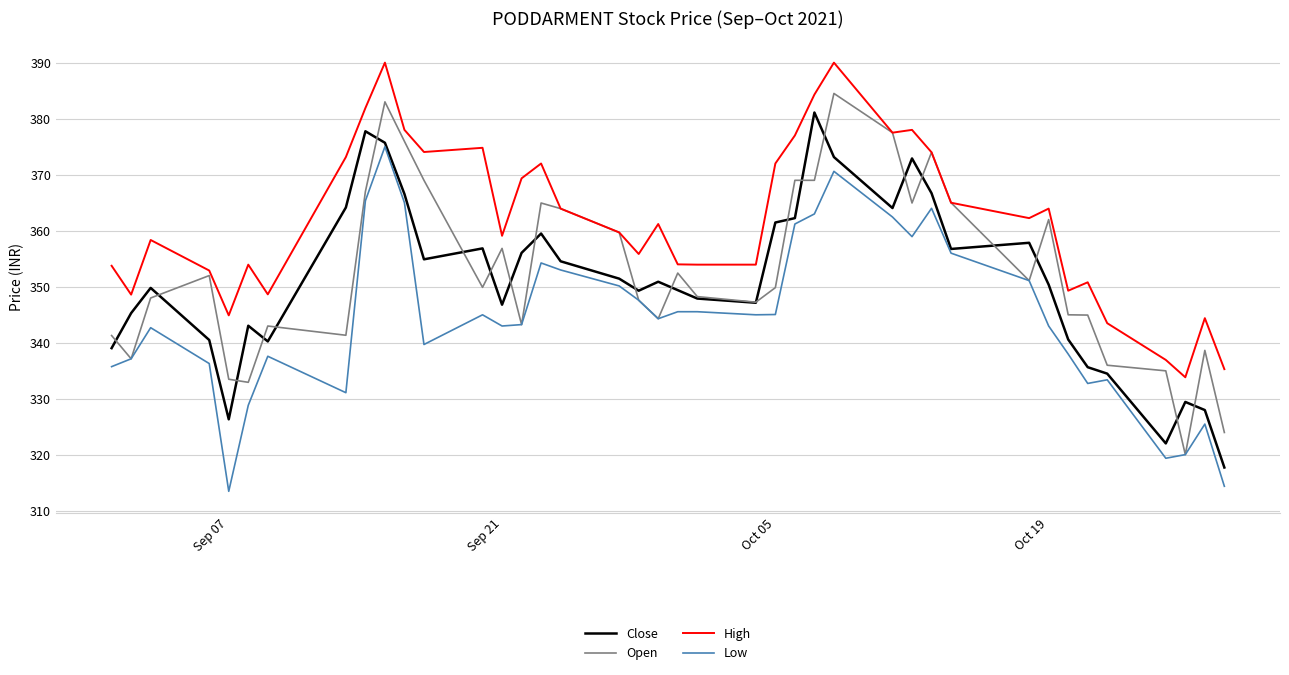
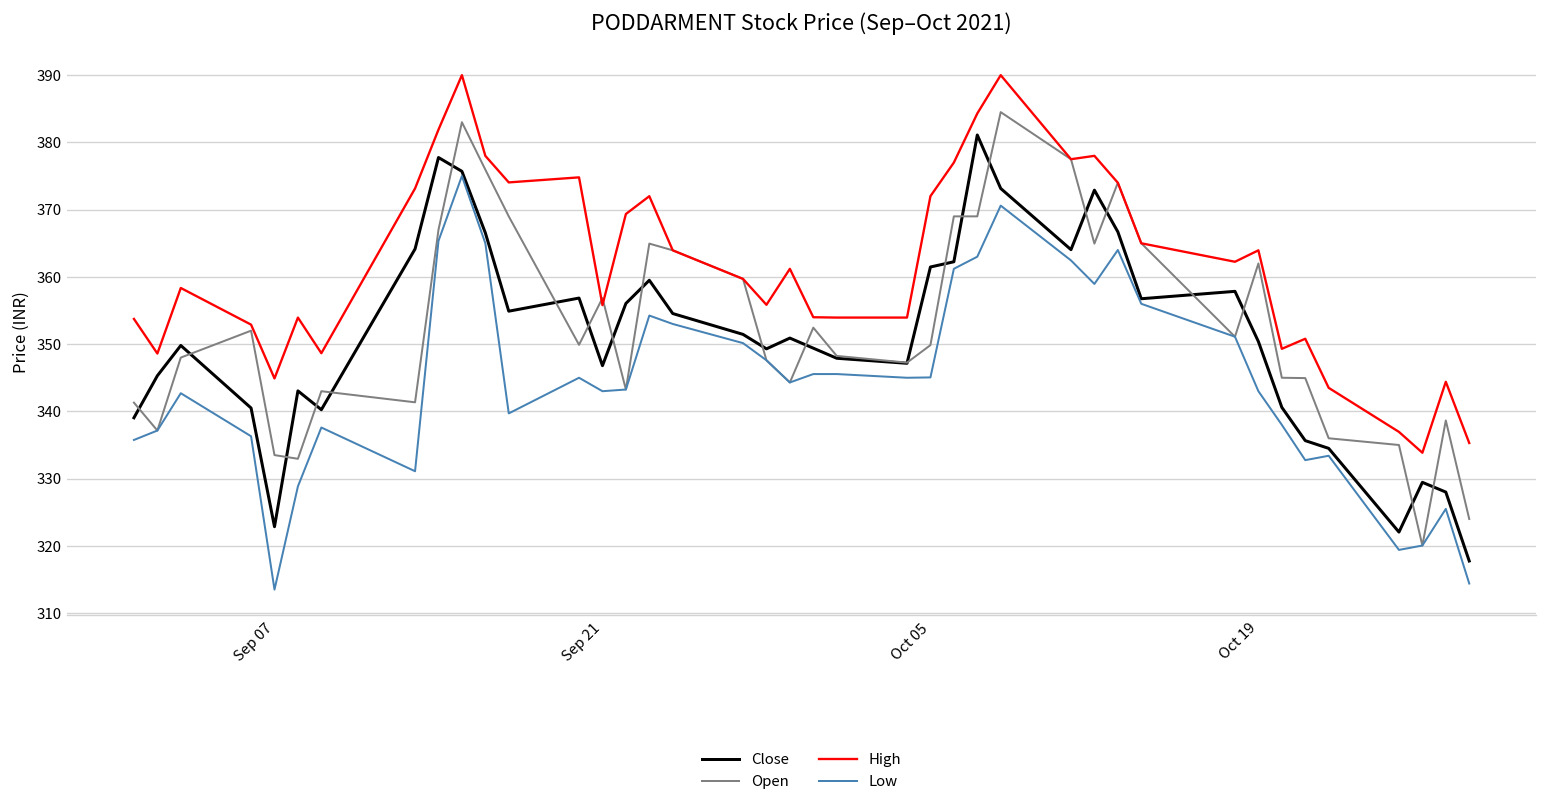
Close, Sep 07: 326 -> 323
High, Sep 21: 359 -> 356
